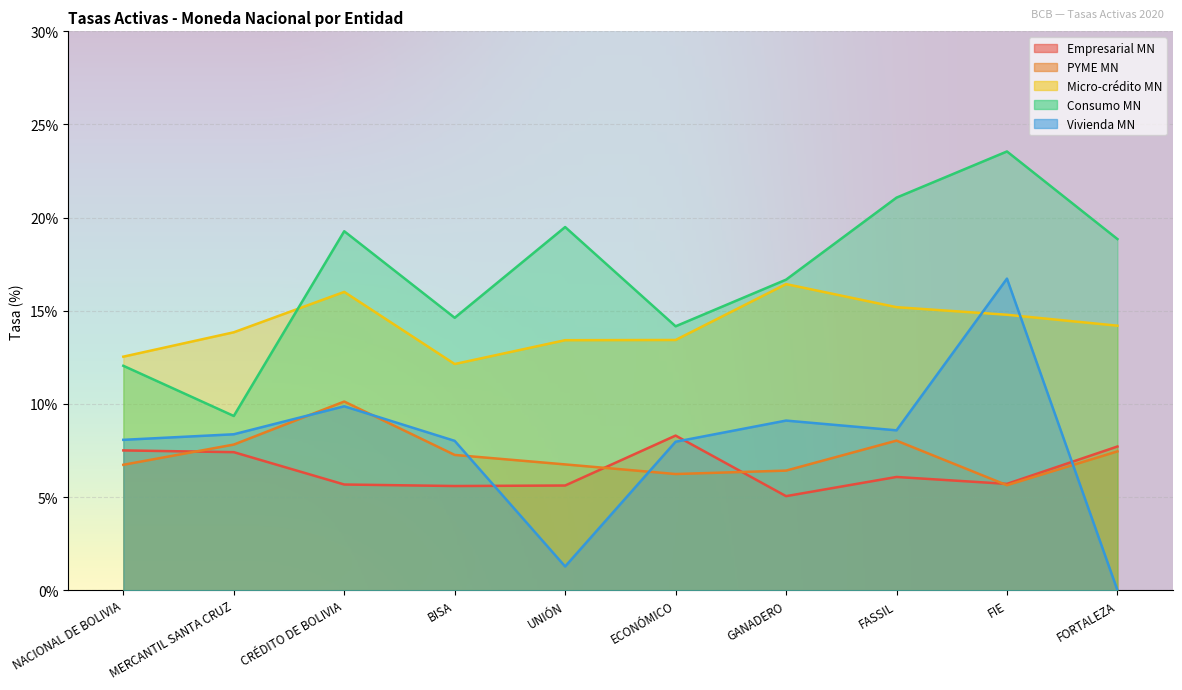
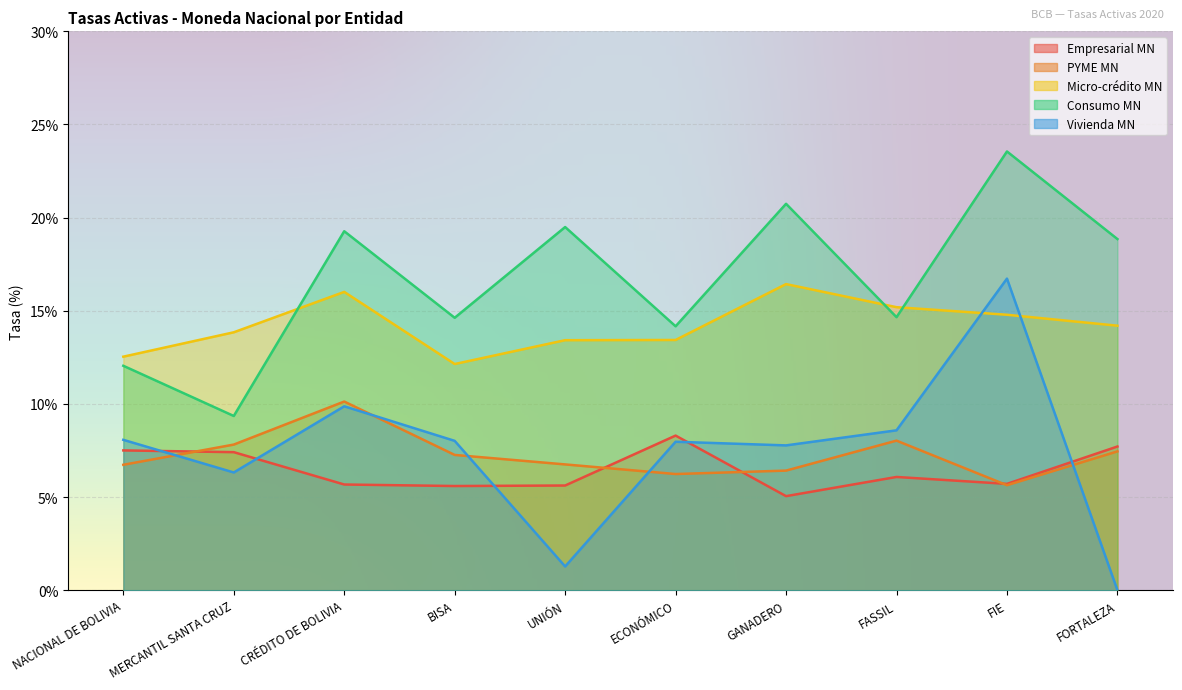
Vivienda MN, MERCANTIL SANTA CRUZ: 8.4% -> 6.3%
Consumo MN, GANADERO: 16.7% -> 20.7%
Vivienda MN, GANADERO: 9.1% -> 7.8%
Consumo MN, FASSIL: 21.1% -> 14.7%
